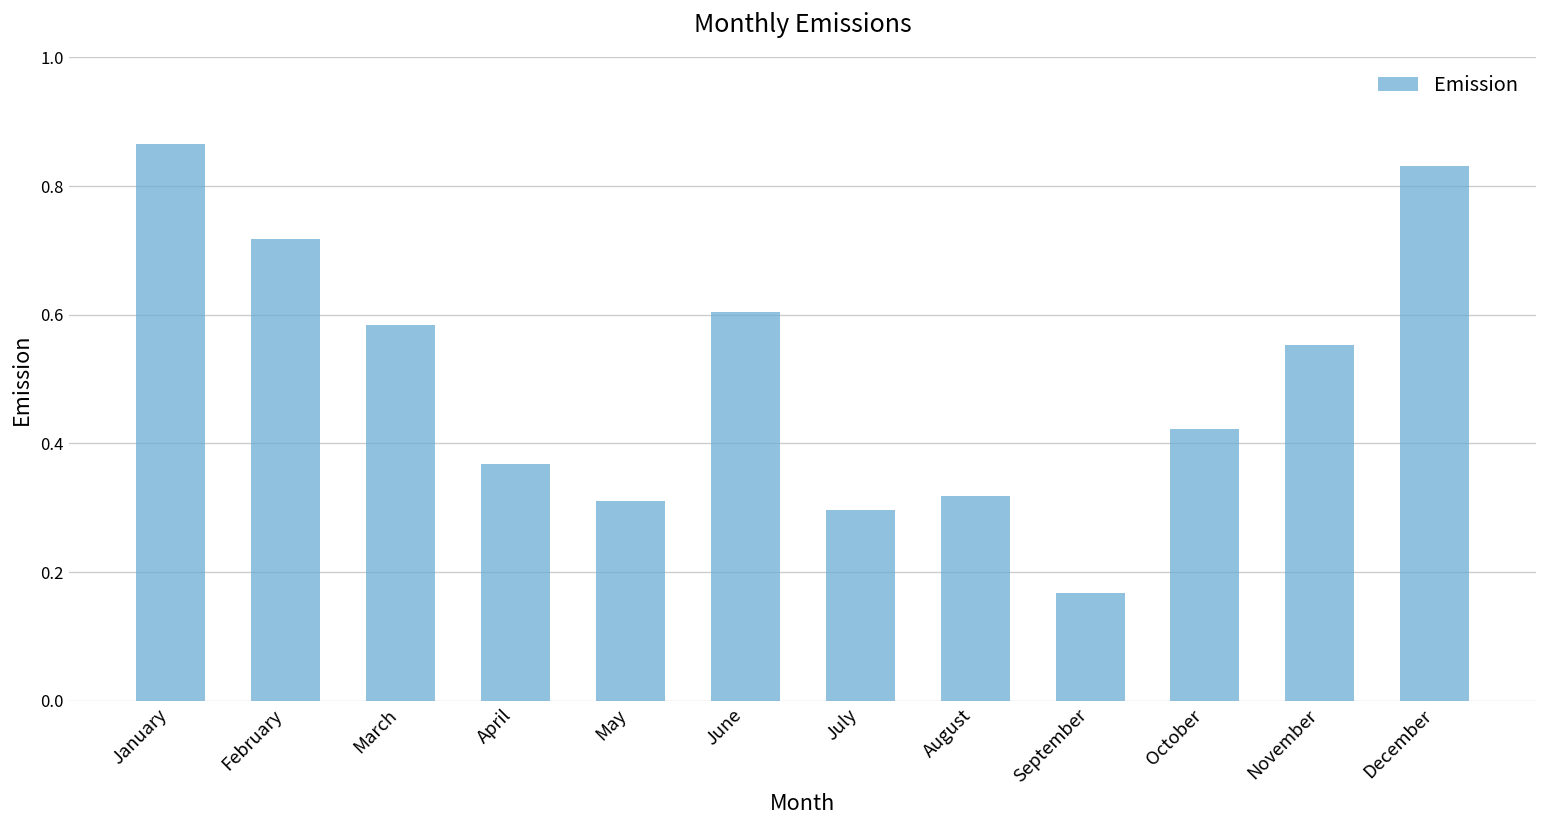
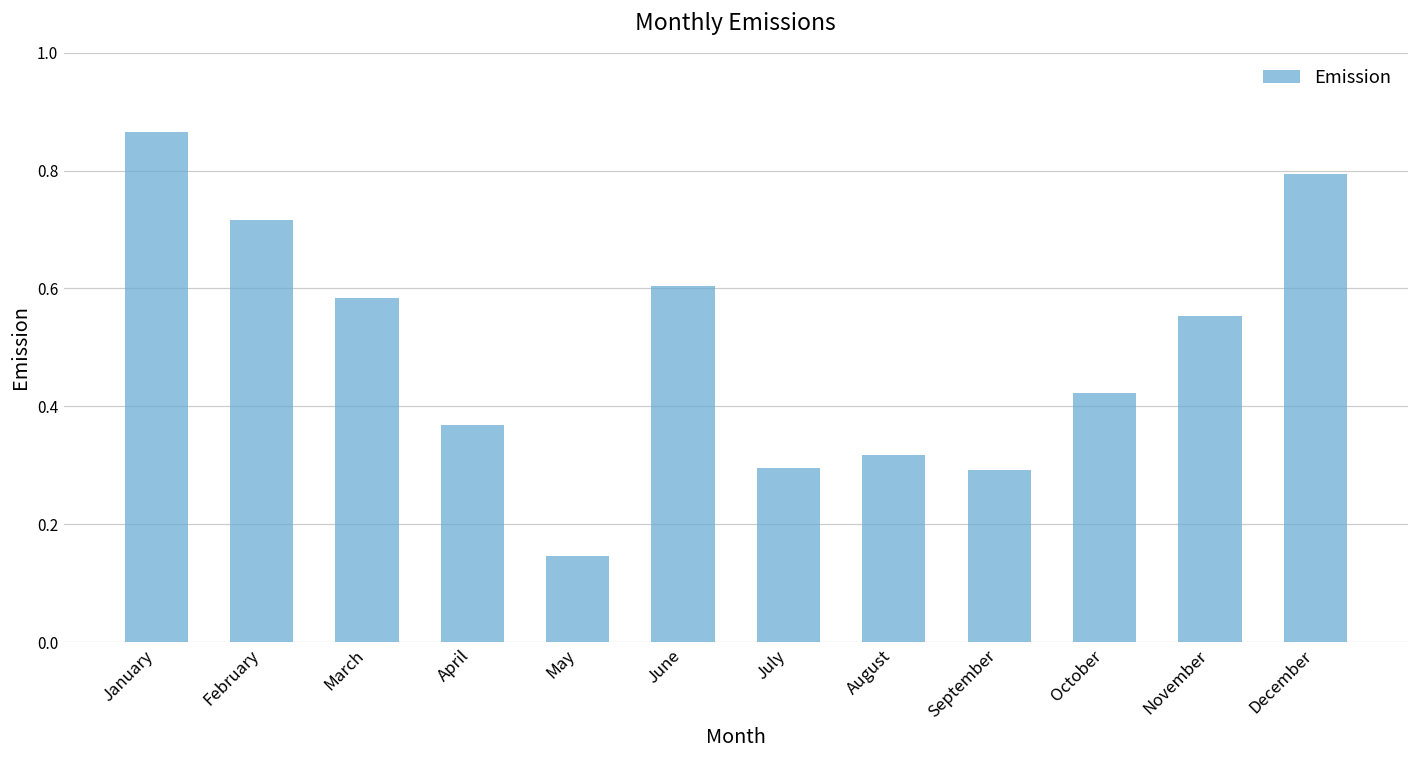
May: 0.31 -> 0.15
September: 0.17 -> 0.29
December: 0.83 -> 0.79
